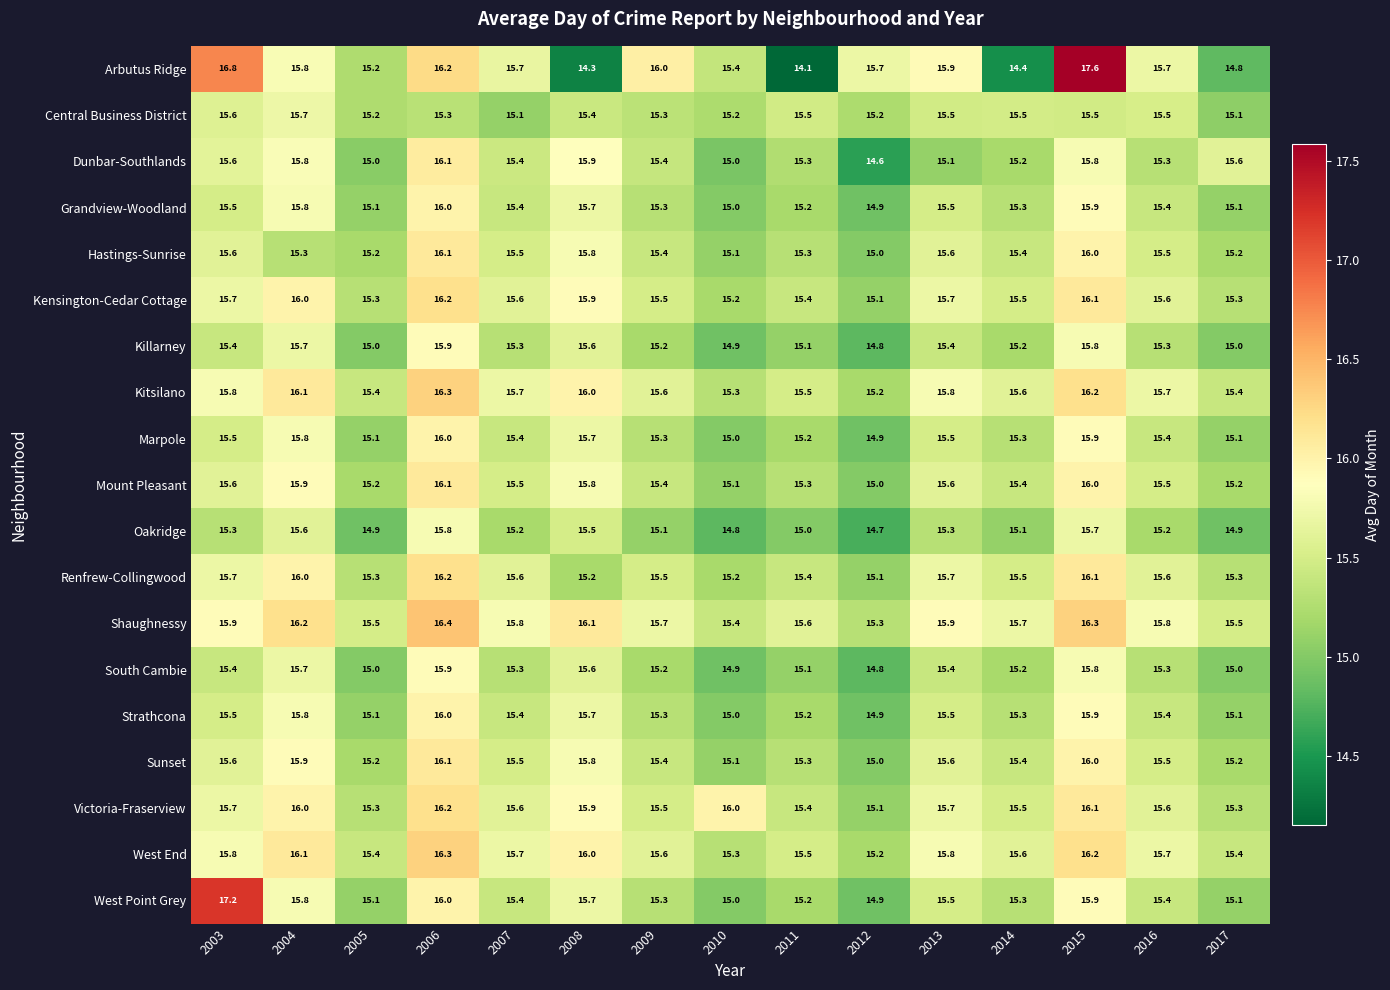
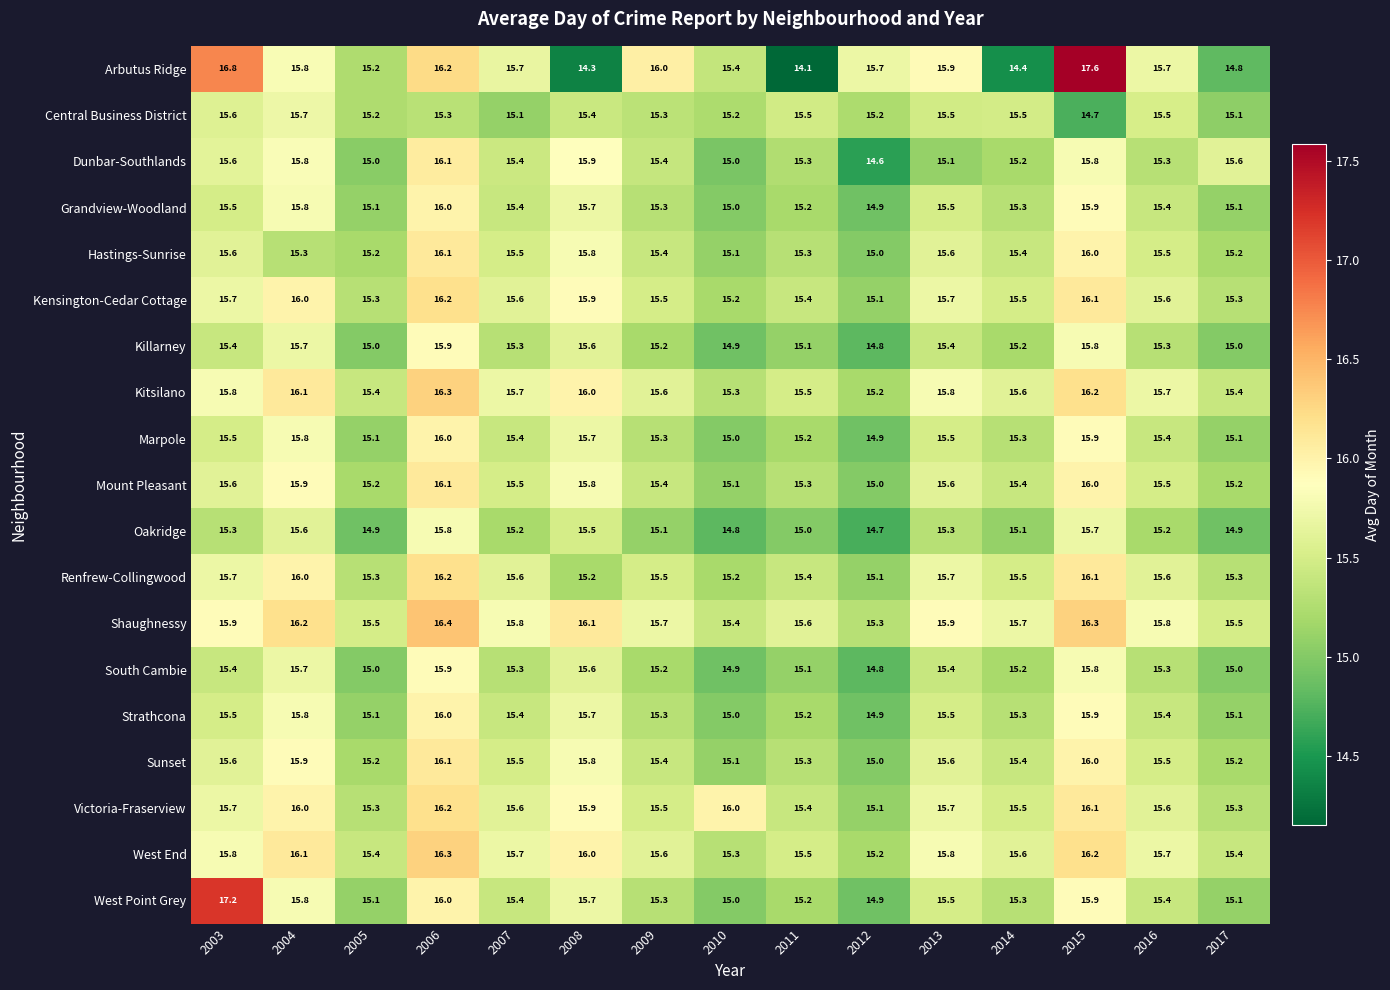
Central Business District, 2015: 15.5 -> 14.7
